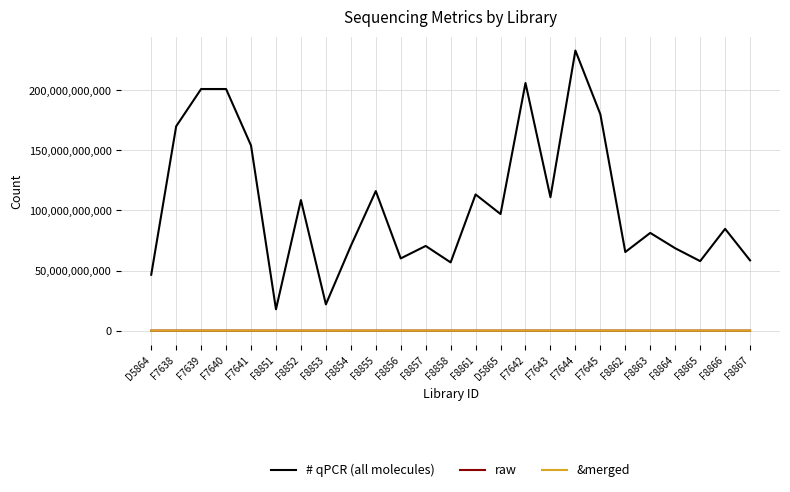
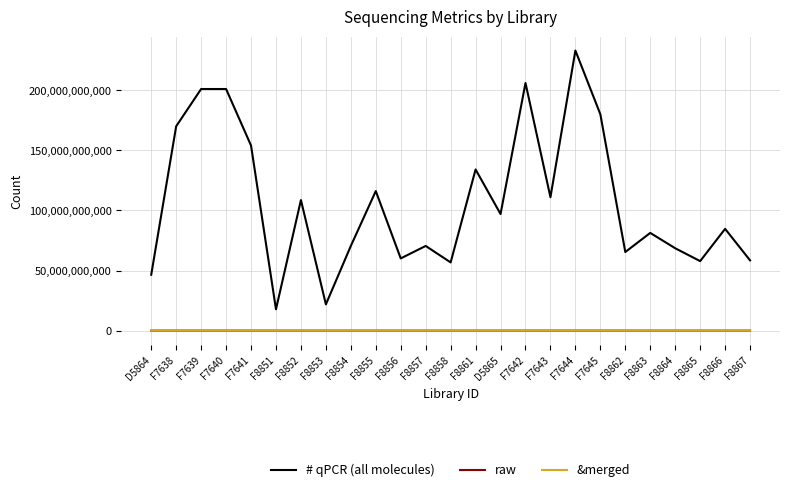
# qPCR (all molecules), F8861: 113,000,000,000 -> 134,000,000,000
